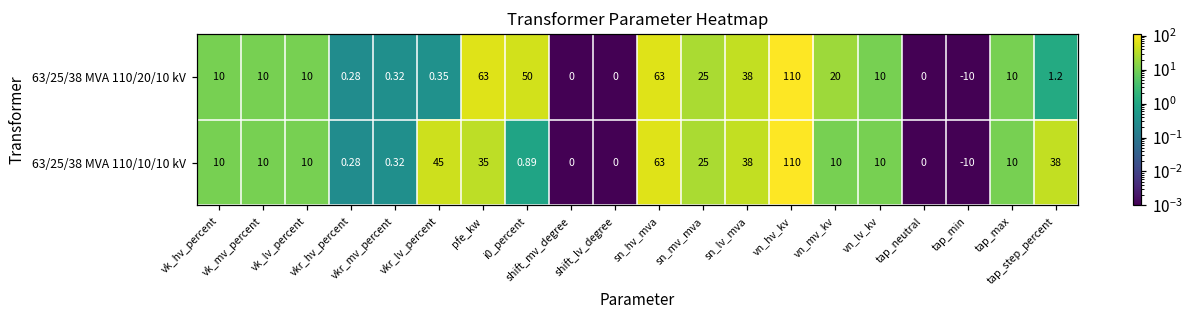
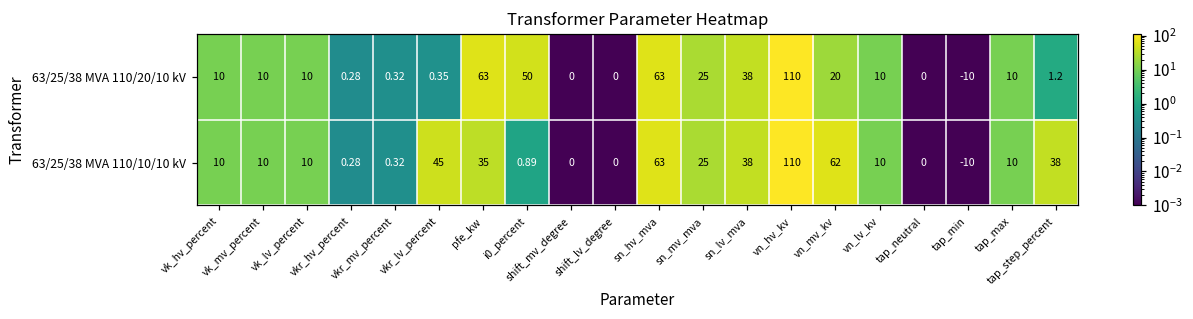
63/25/38 MVA 110/10/10 kV, vn_mv_kv: 10 -> 62
